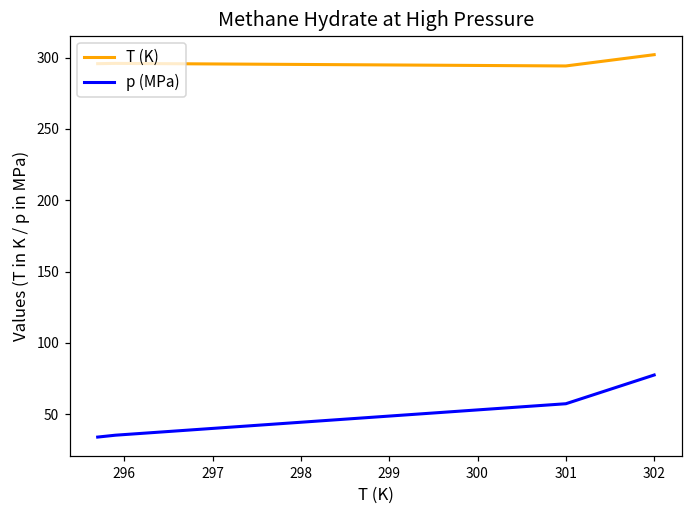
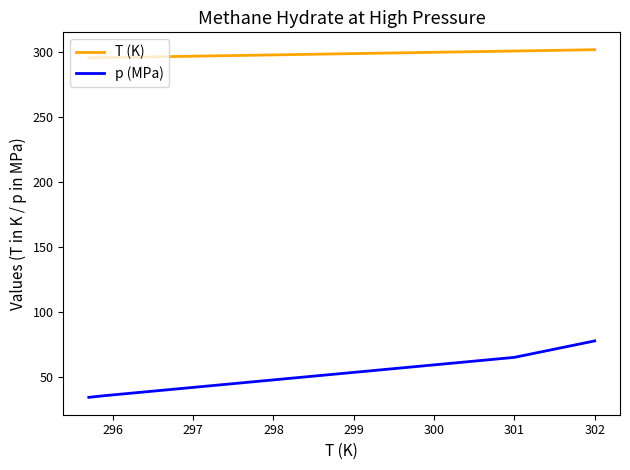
T (K), 301: 294 -> 301
p (MPa), 301: 57 -> 65
